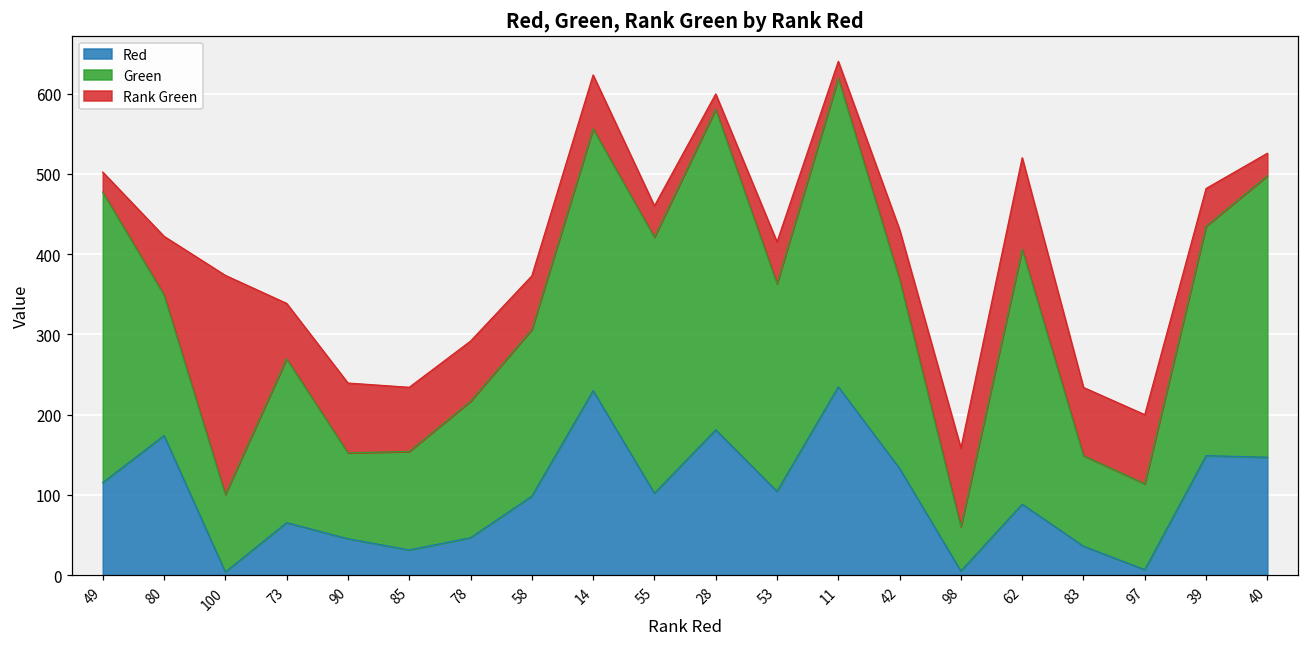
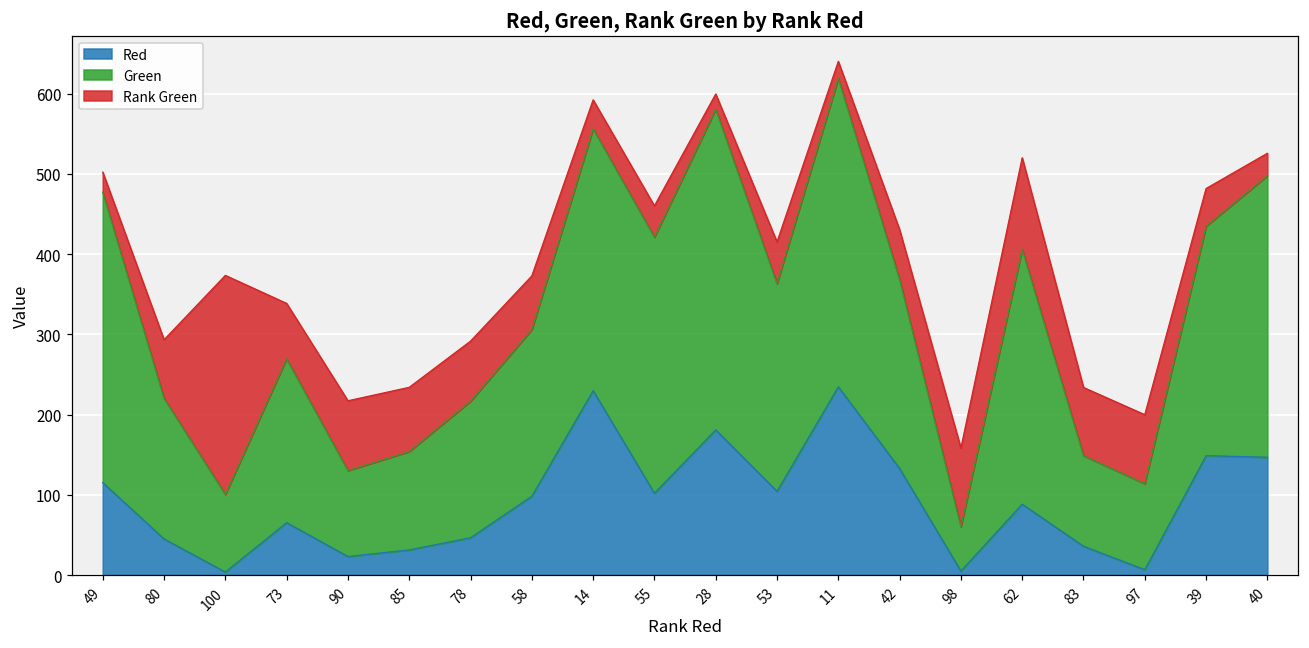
Red, 80: 170 -> 50
Red, 90: 50 -> 20
Rank Green, 14: 70 -> 40
